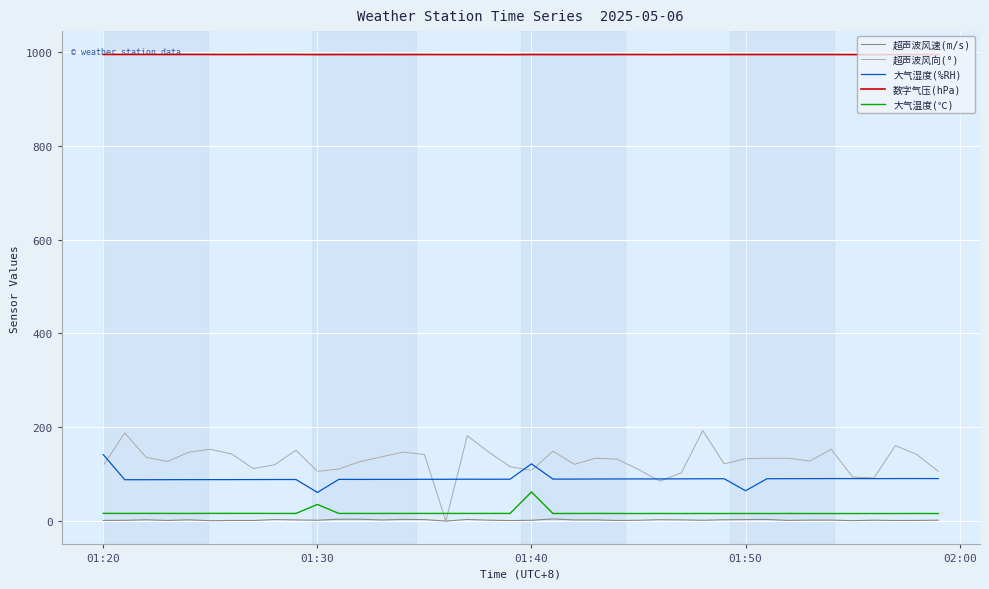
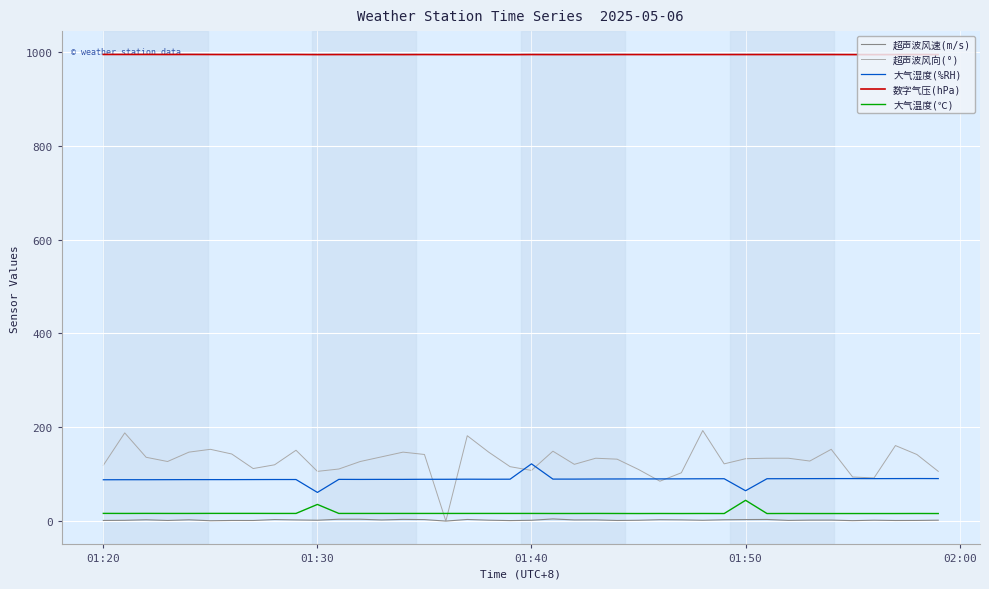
大气湿度(%RH), 01:20: 140 -> 90
大气温度(℃), 01:40: 60 -> 20
大气温度(℃), 01:50: 20 -> 40
